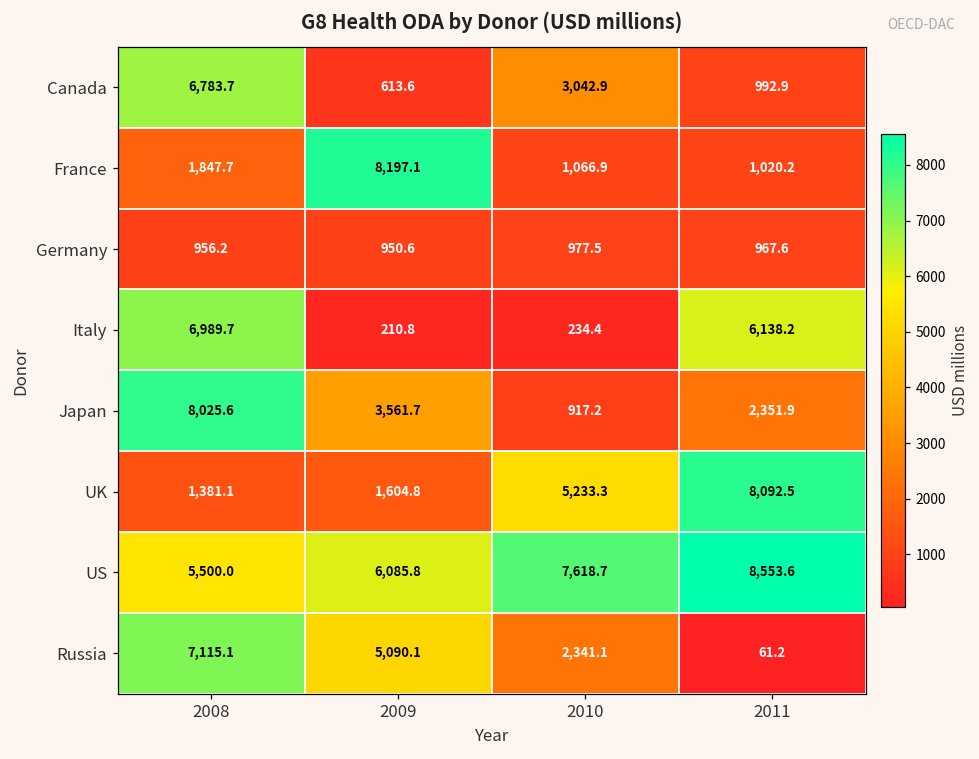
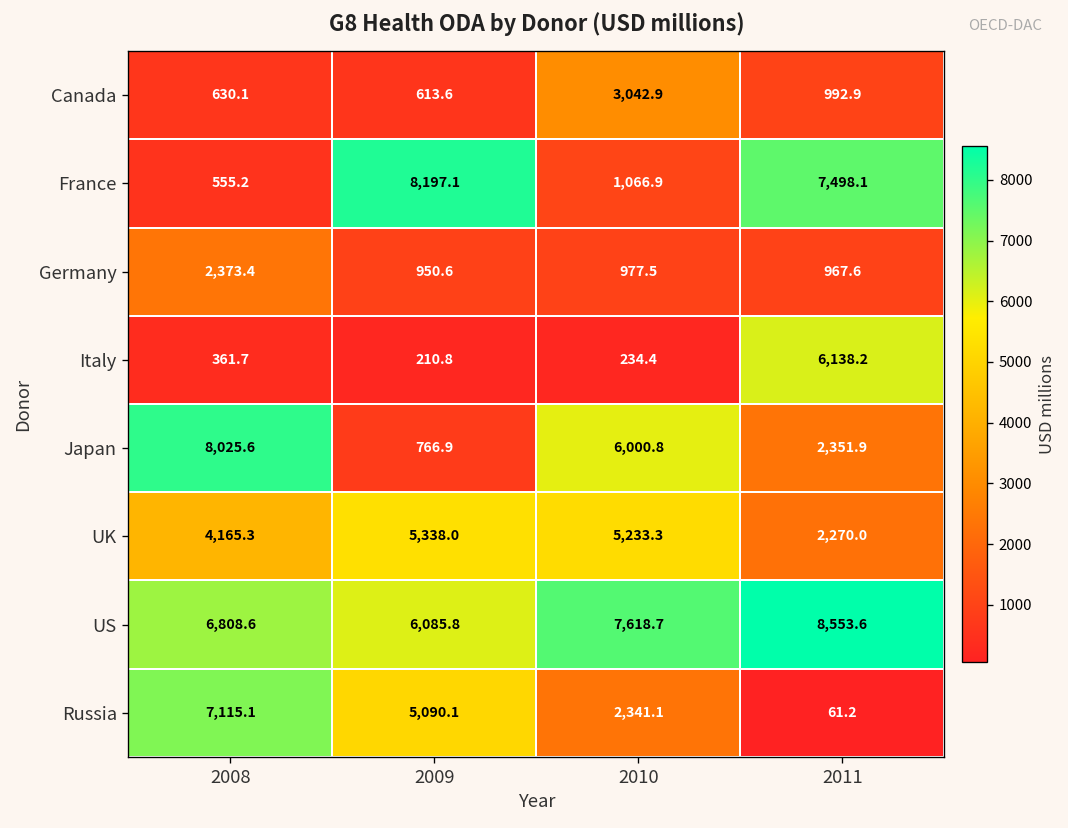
Canada, 2008: 6,783.7 -> 630.1
France, 2008: 1,847.7 -> 555.2
France, 2011: 1,020.2 -> 7,498.1
Germany, 2008: 956.2 -> 2,373.4
Italy, 2008: 6,989.7 -> 361.7
Japan, 2009: 3,561.7 -> 766.9
Japan, 2010: 917.2 -> 6,000.8
UK, 2008: 1,381.1 -> 4,165.3
UK, 2009: 1,604.8 -> 5,338.0
UK, 2011: 8,092.5 -> 2,270.0
US, 2008: 5,500.0 -> 6,808.6
